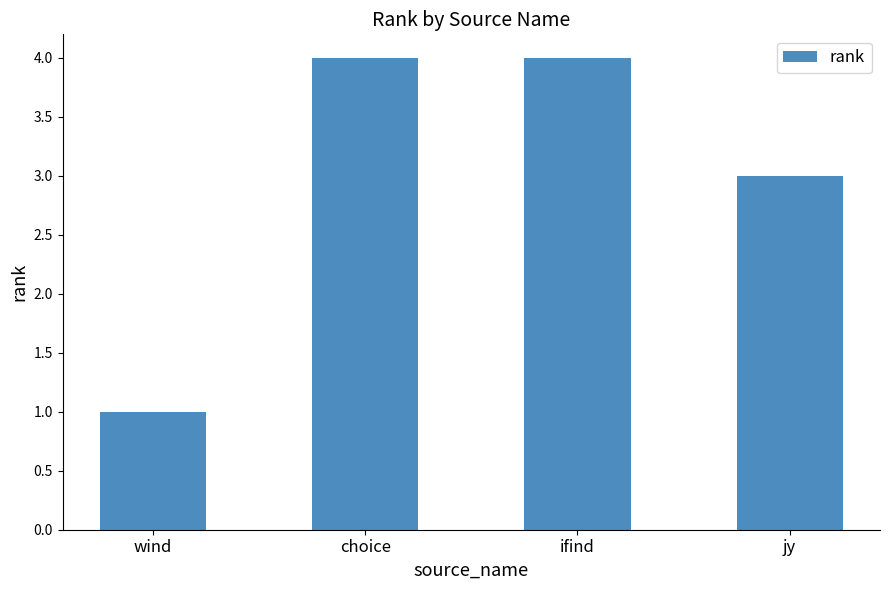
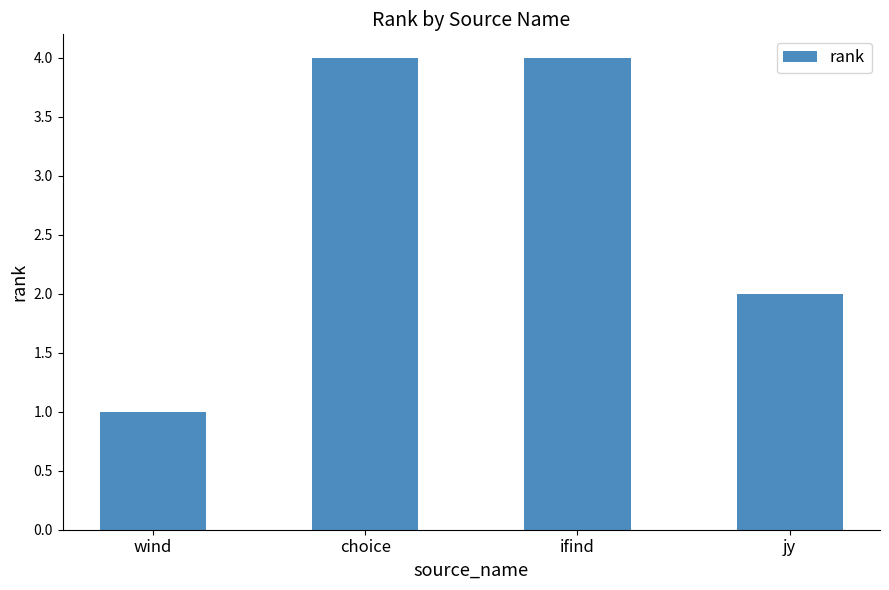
jy: 3 -> 2
